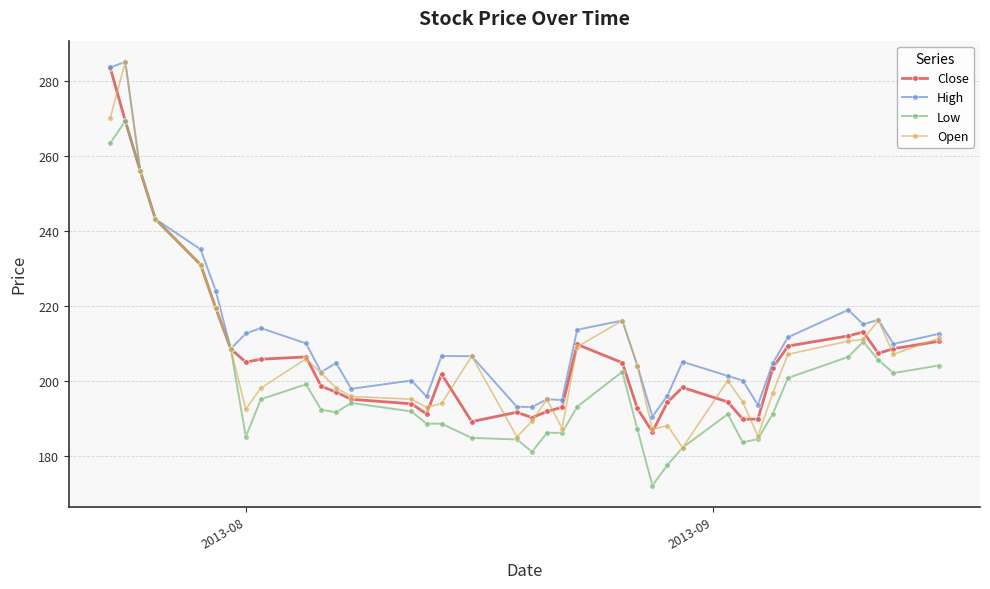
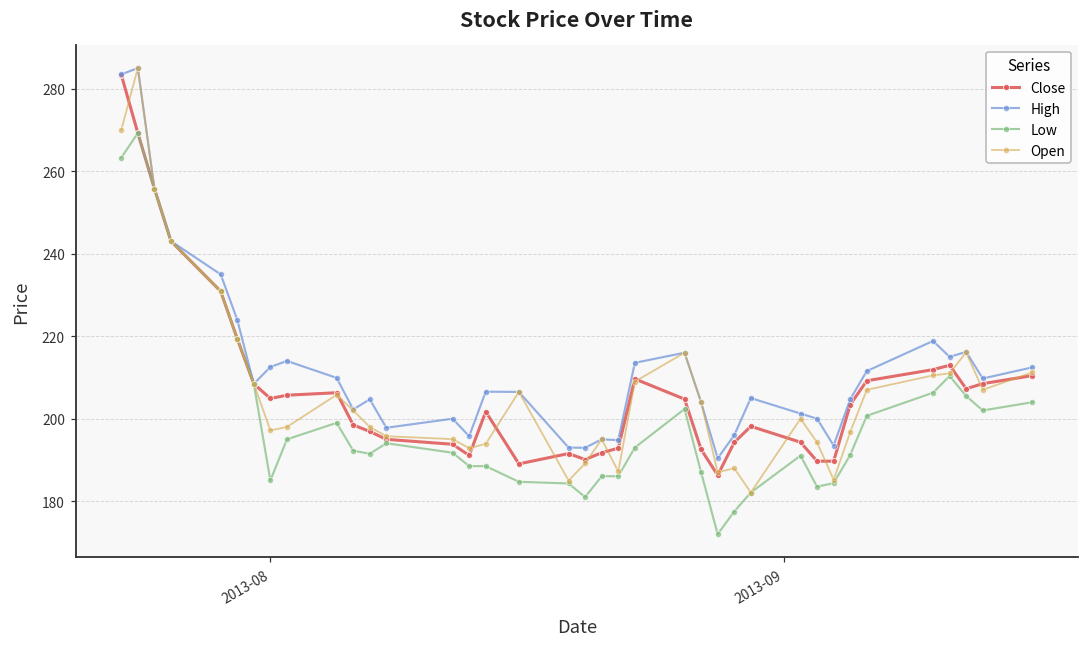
Open, 2013-08: 192 -> 197
